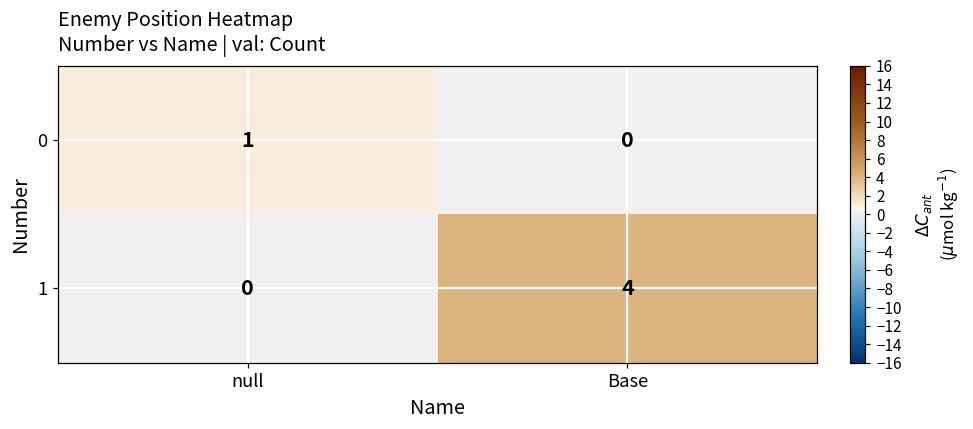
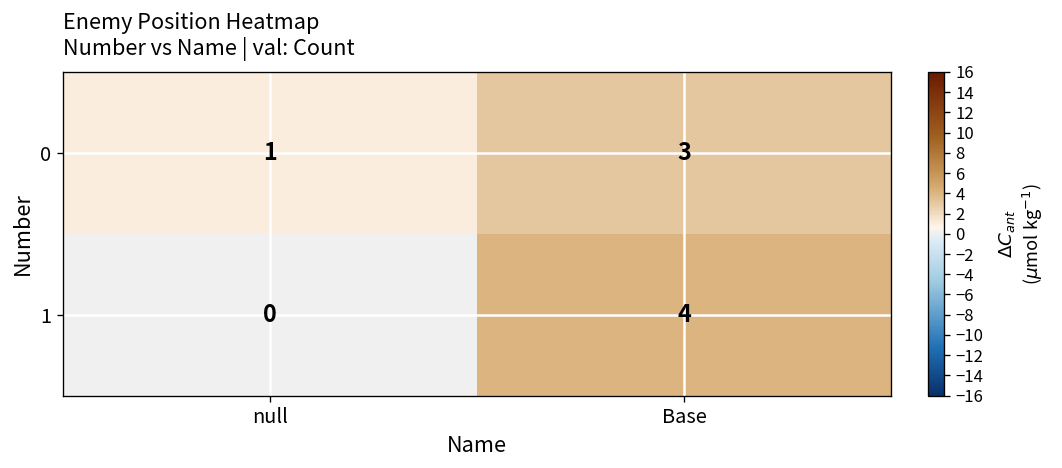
0, Base: 0 -> 3
